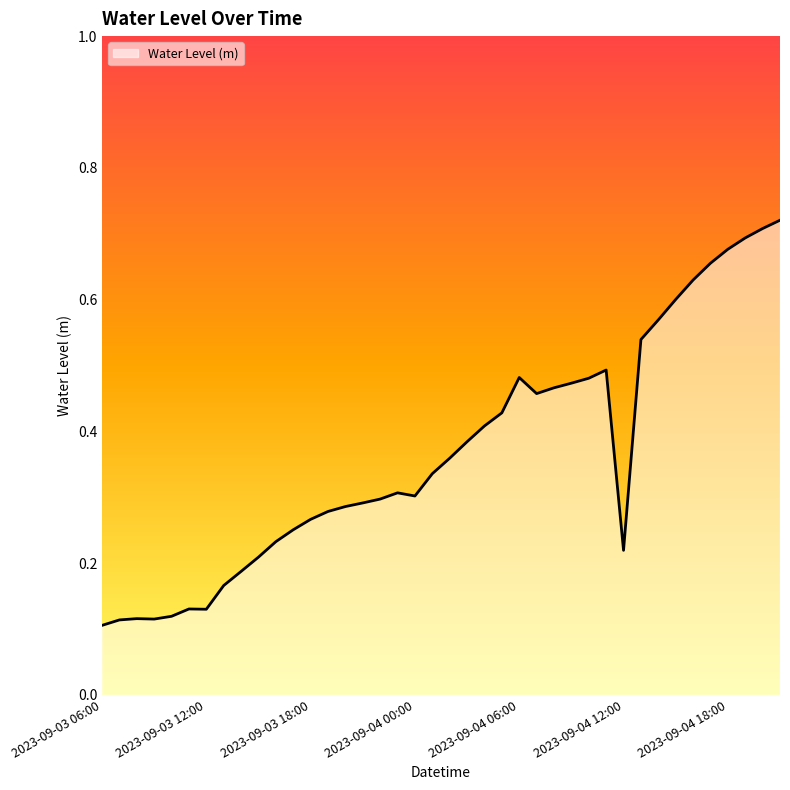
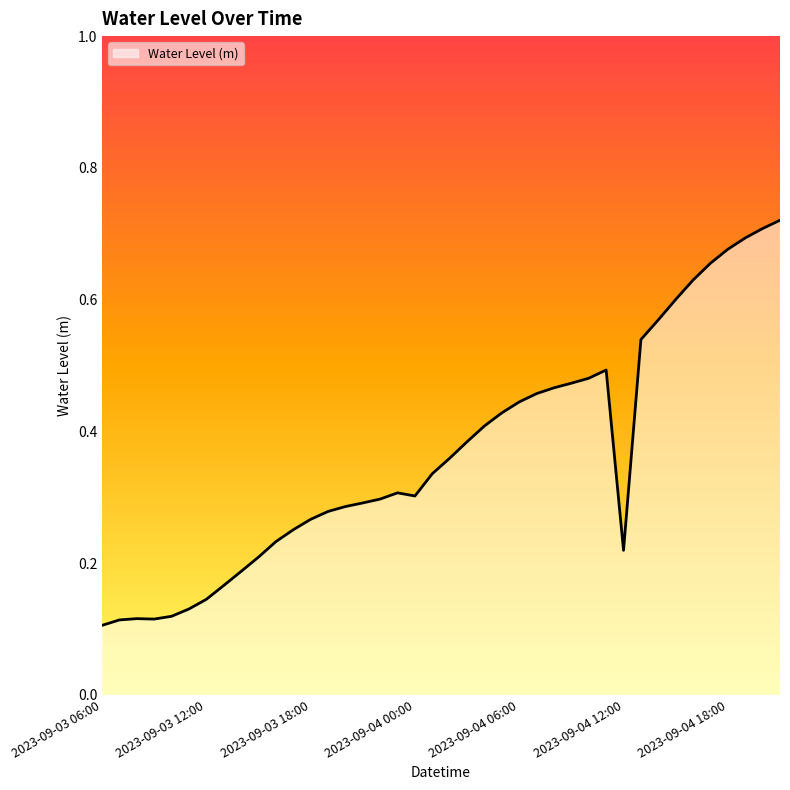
2023-09-03 12:00: 0.13 -> 0.15
2023-09-04 06:00: 0.48 -> 0.44
